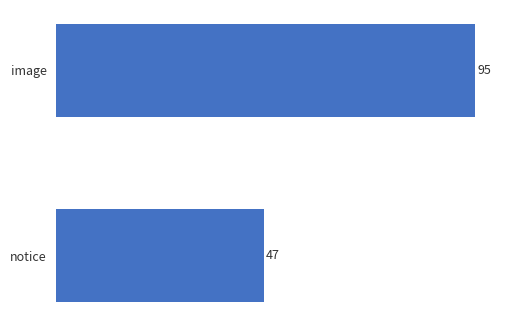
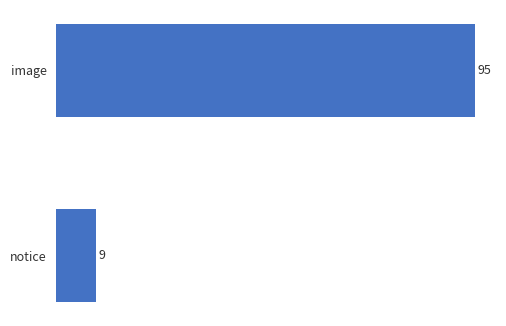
notice: 47 -> 9
